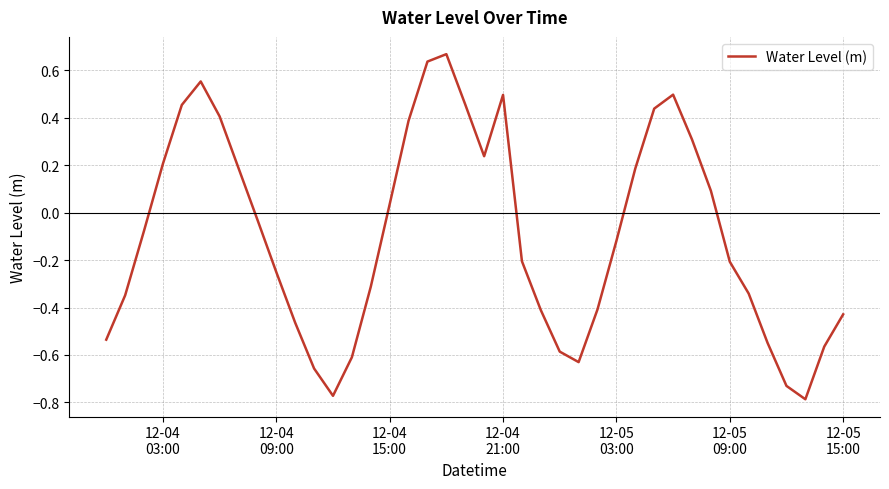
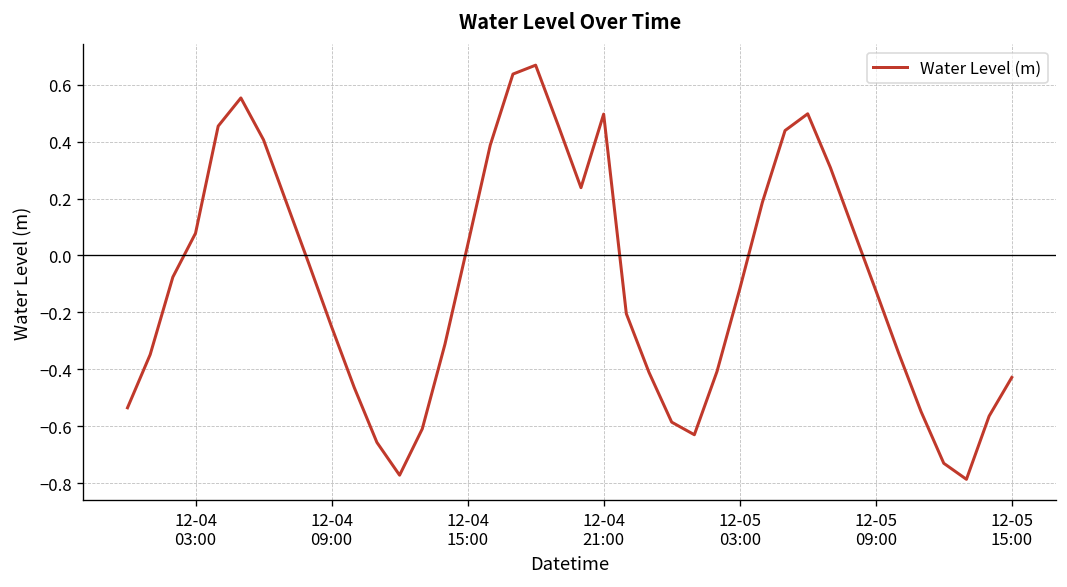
12-04 03:00: 0.21 -> 0.08
12-05 09:00: -0.21 -> -0.12
